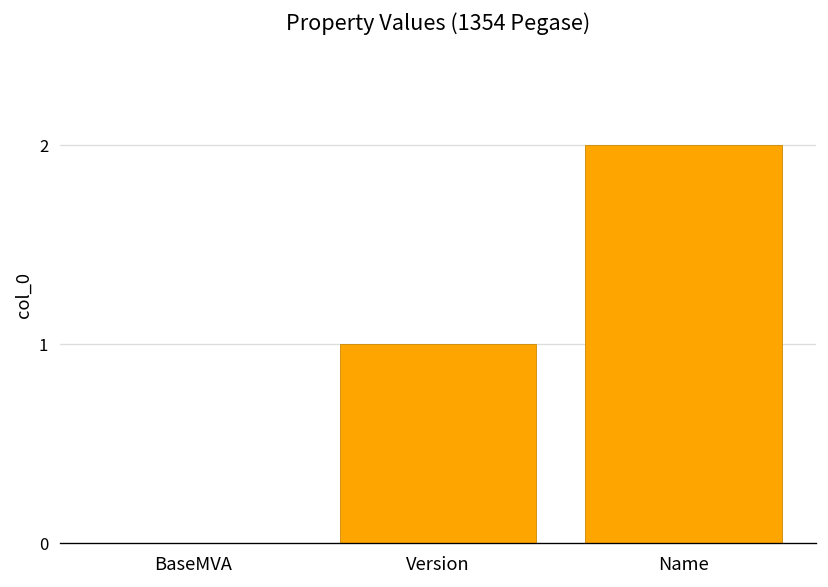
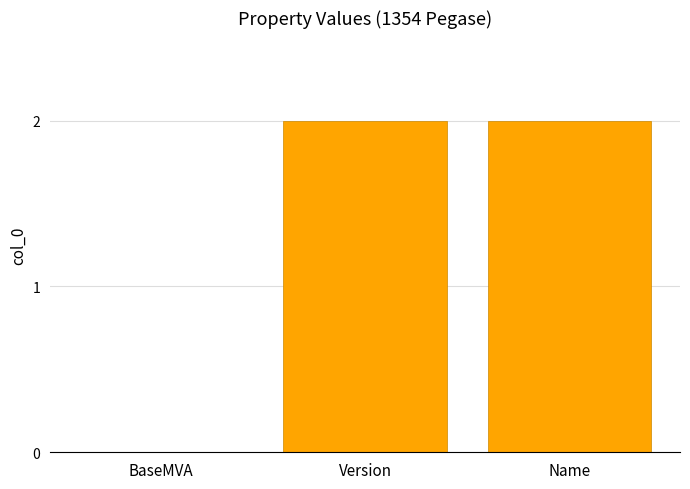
Version: 1 -> 2
